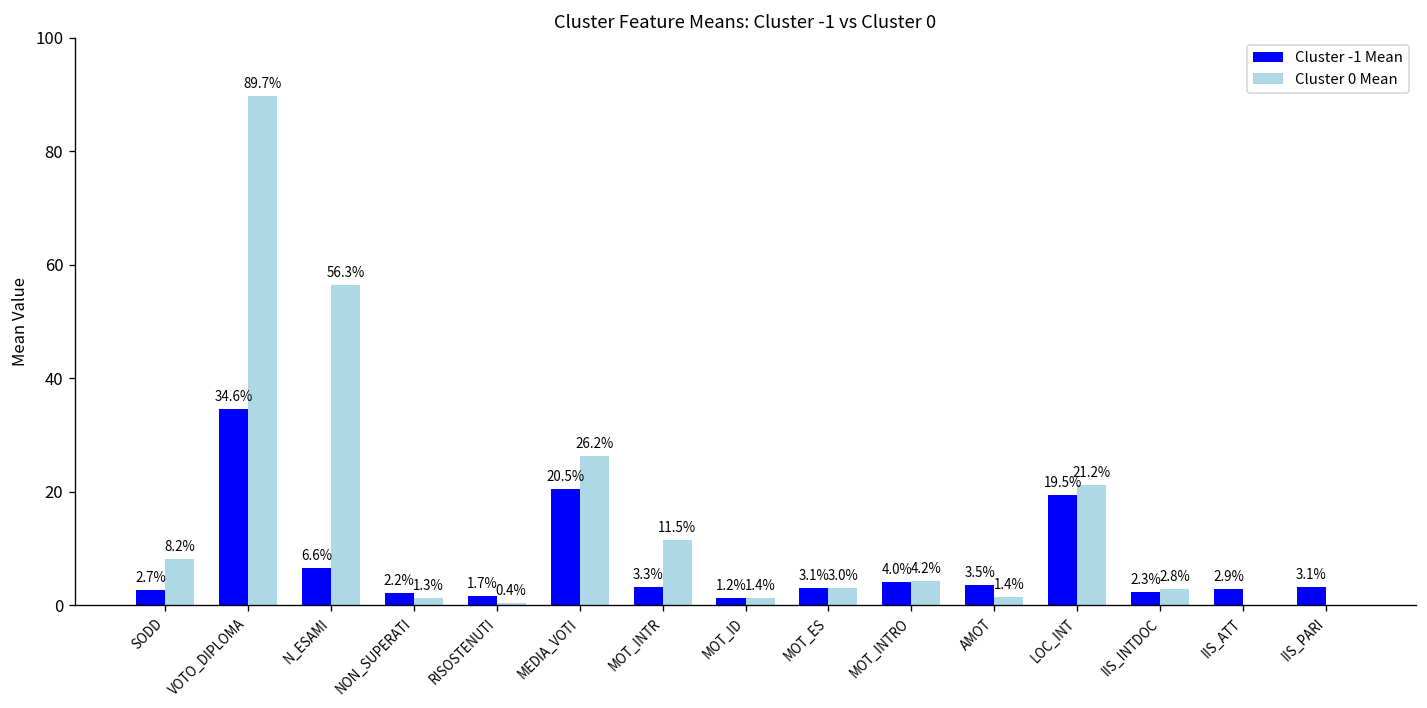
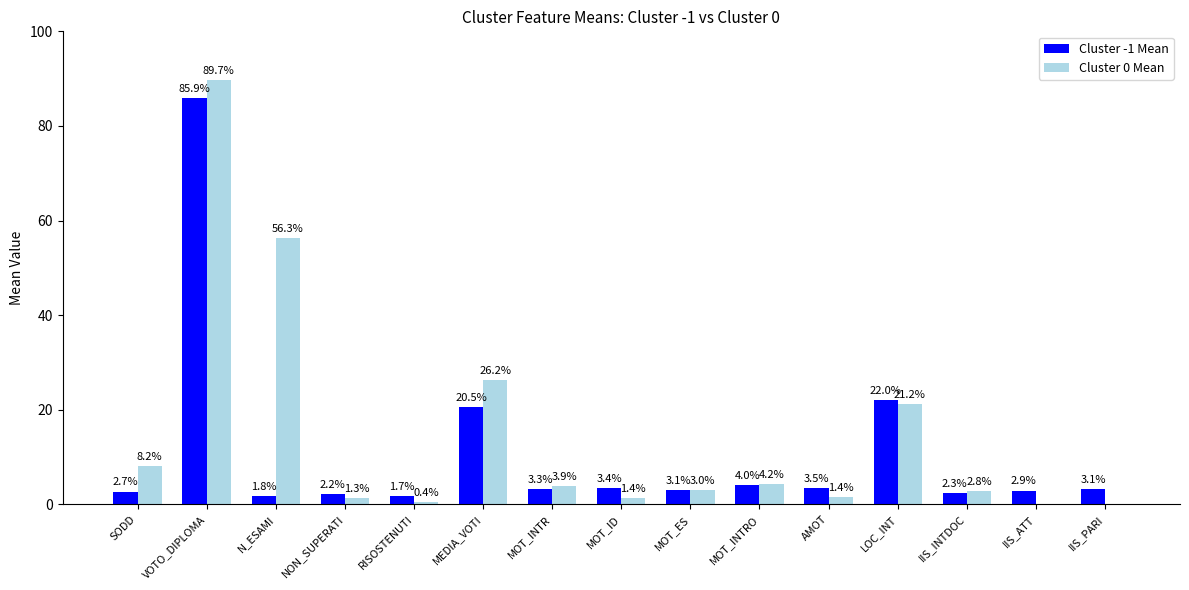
Cluster -1 Mean, VOTO_DIPLOMA: 34.6% -> 85.9%
Cluster -1 Mean, N_ESAMI: 6.6% -> 1.8%
Cluster 0 Mean, MOT_INTR: 11.5% -> 3.9%
Cluster -1 Mean, MOT_ID: 1.2% -> 3.4%
Cluster -1 Mean, LOC_INT: 19.5% -> 22.0%
